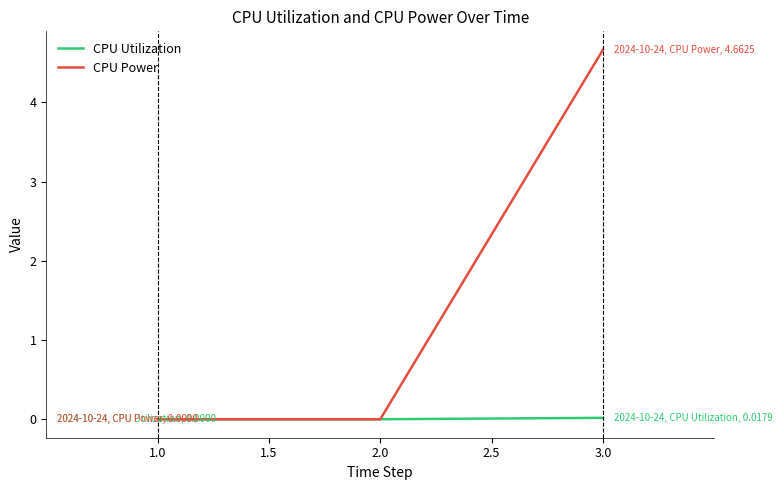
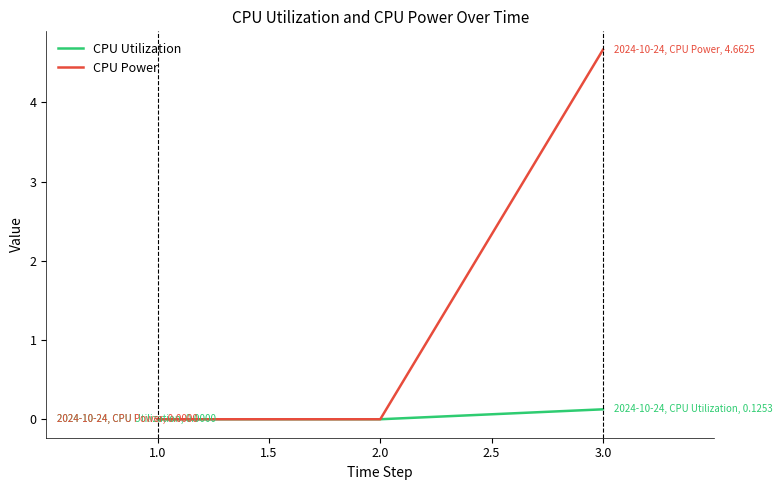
CPU Utilization, 3.0: 0.0179 -> 0.1253
